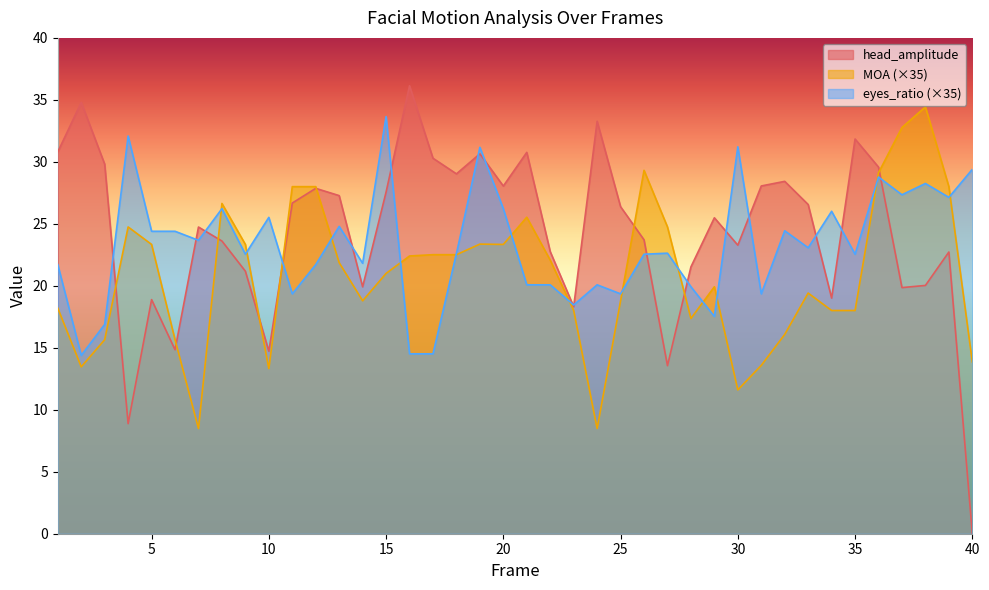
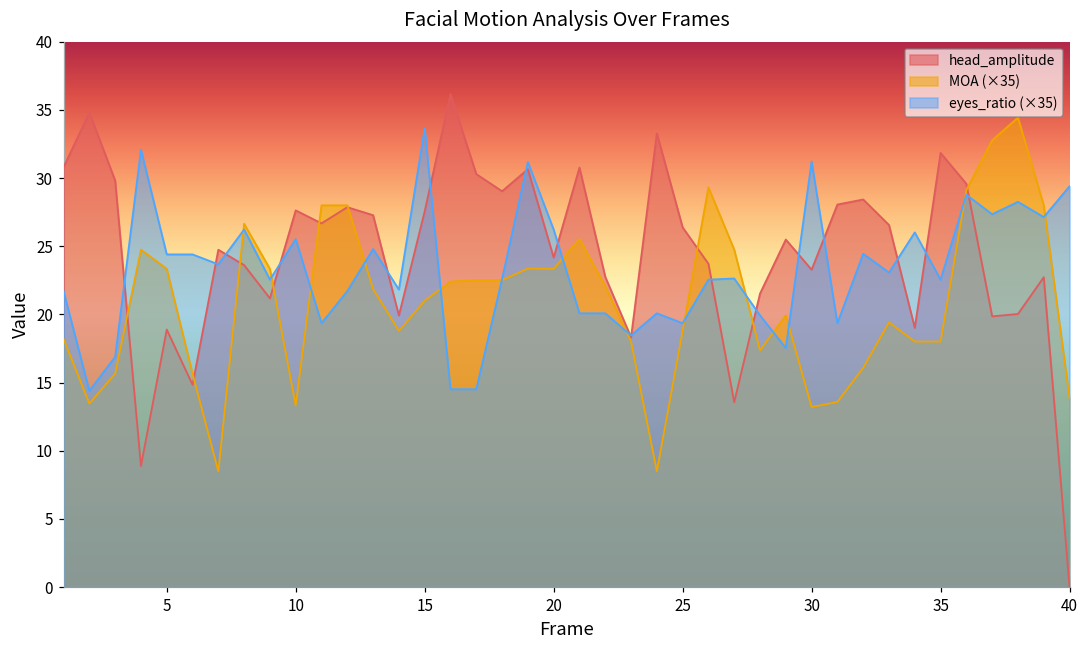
head_amplitude, 10: 14.7 -> 27.6
head_amplitude, 20: 28.0 -> 24.2
MOA (×35), 30: 11.6 -> 13.2
